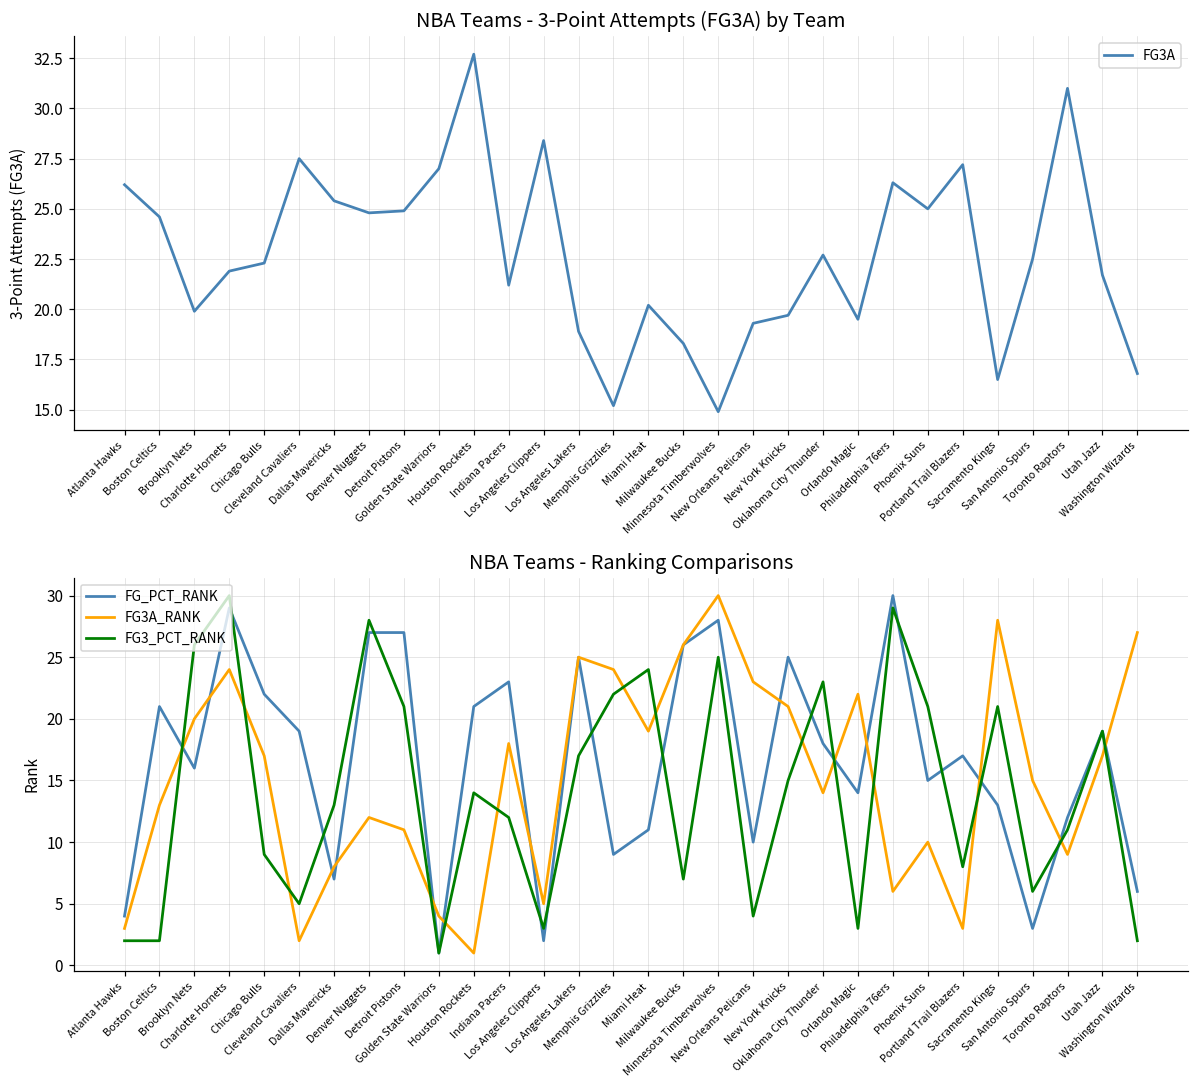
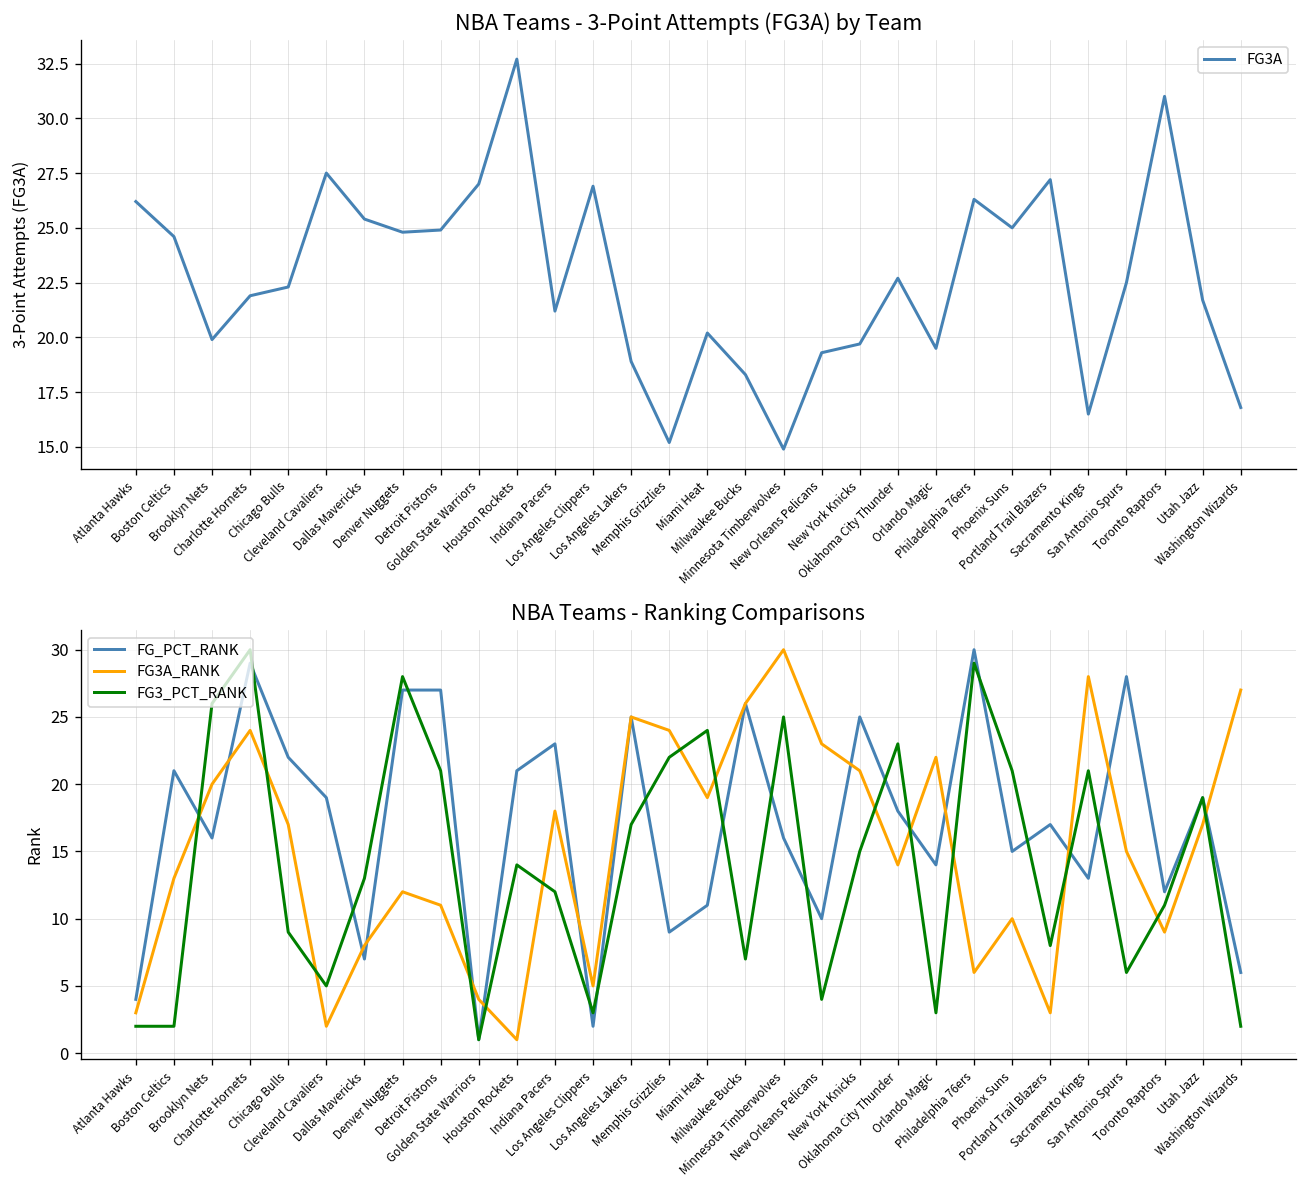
NBA Teams - 3-Point Attempts (FG3A) by Team, Los Angeles Clippers: 28.4 -> 26.9
NBA Teams - Ranking Comparisons, FG_PCT_RANK, Minnesota Timberwolves: 28 -> 16
NBA Teams - Ranking Comparisons, FG_PCT_RANK, San Antonio Spurs: 3 -> 28
